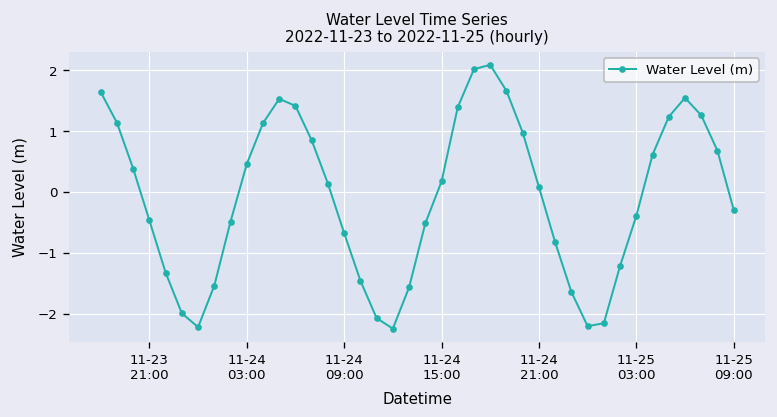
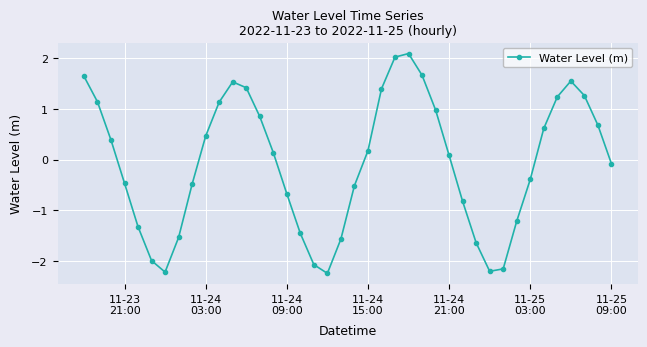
11-25 09:00: -0.3 -> -0.1
